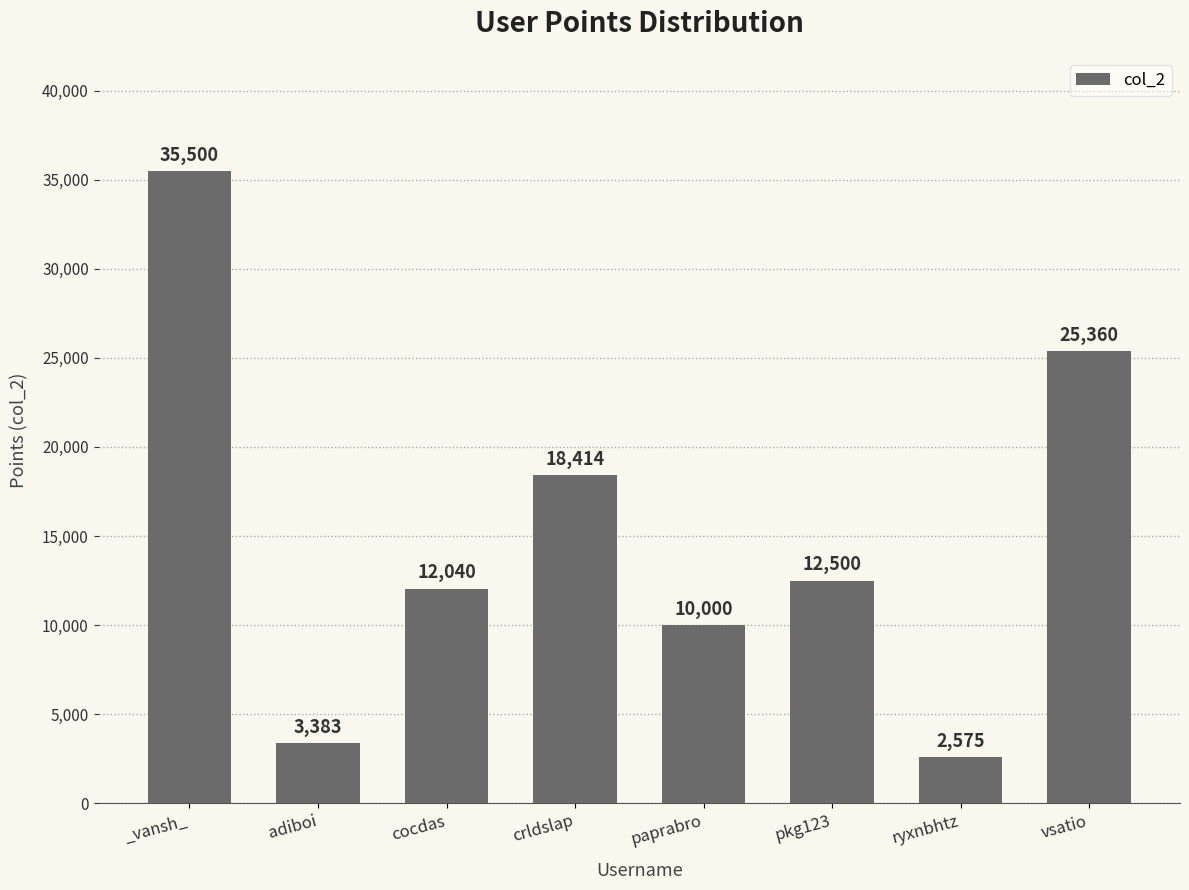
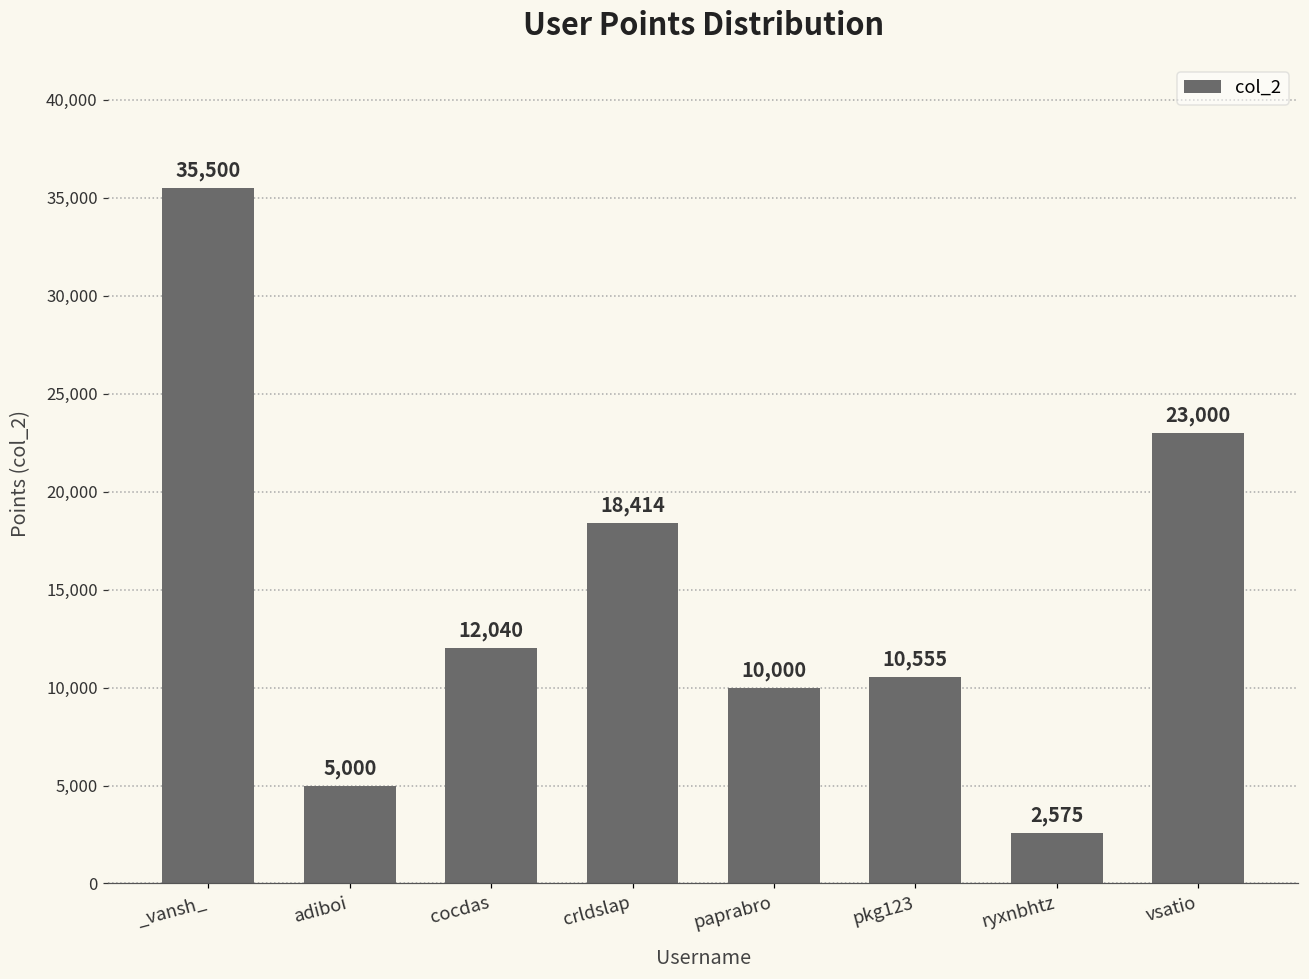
adiboi: 3,383 -> 5,000
pkg123: 12,500 -> 10,555
vsatio: 25,360 -> 23,000
